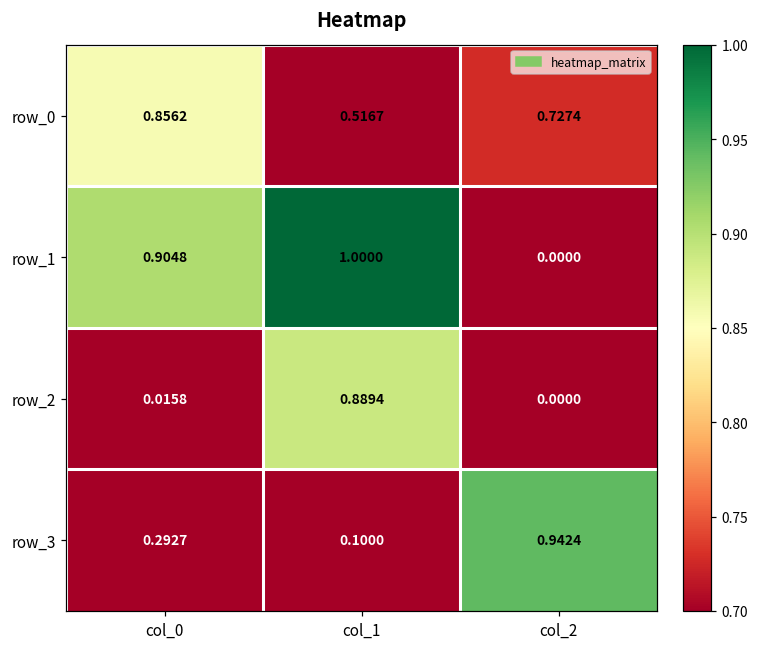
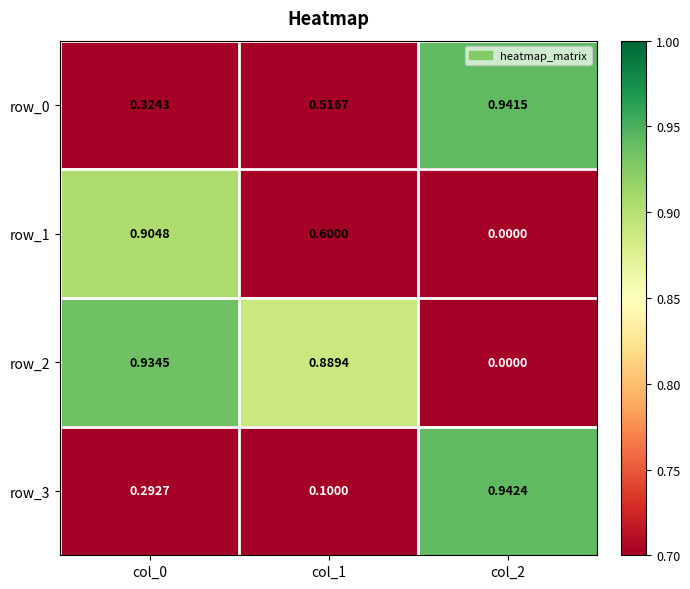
row_0, col_0: 0.8562 -> 0.3243
row_0, col_2: 0.7274 -> 0.9415
row_1, col_1: 1.0000 -> 0.6000
row_2, col_0: 0.0158 -> 0.9345
